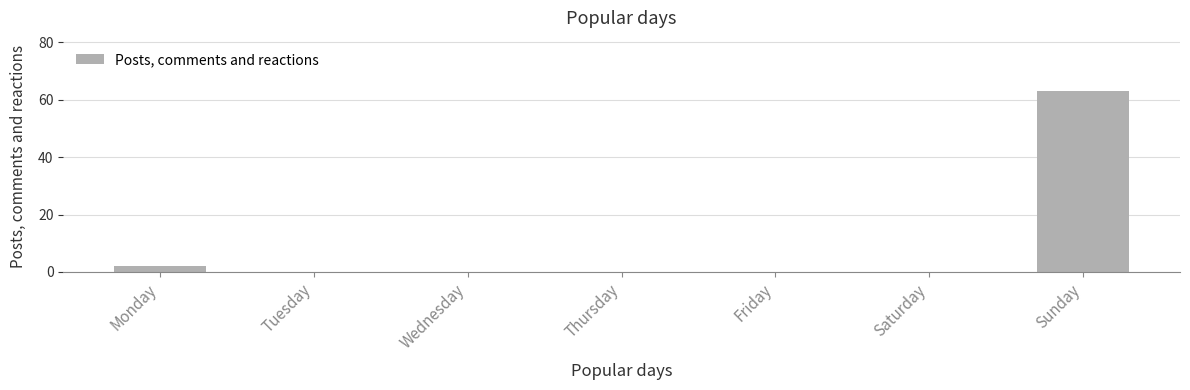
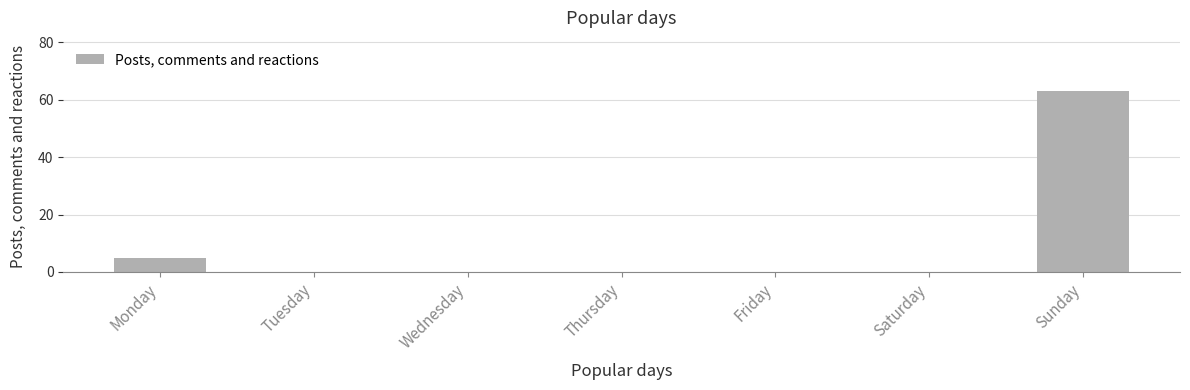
Monday: 2 -> 5
